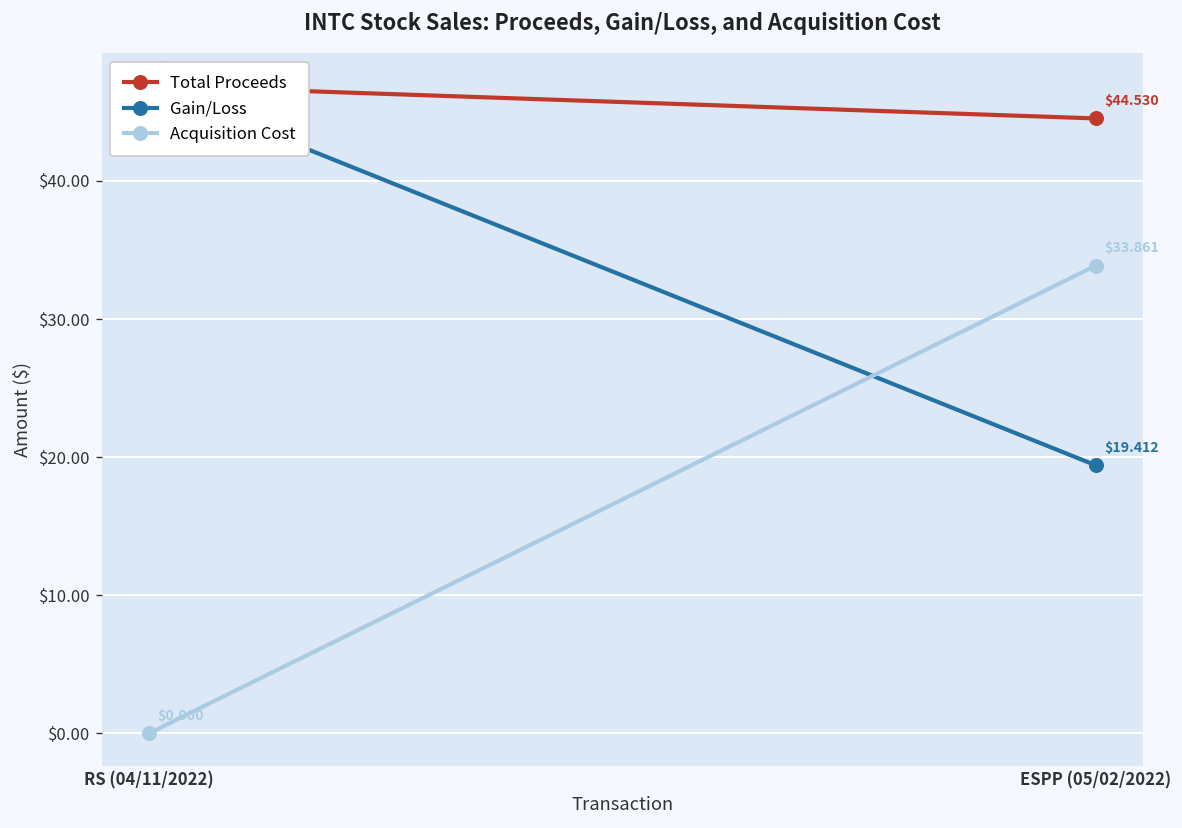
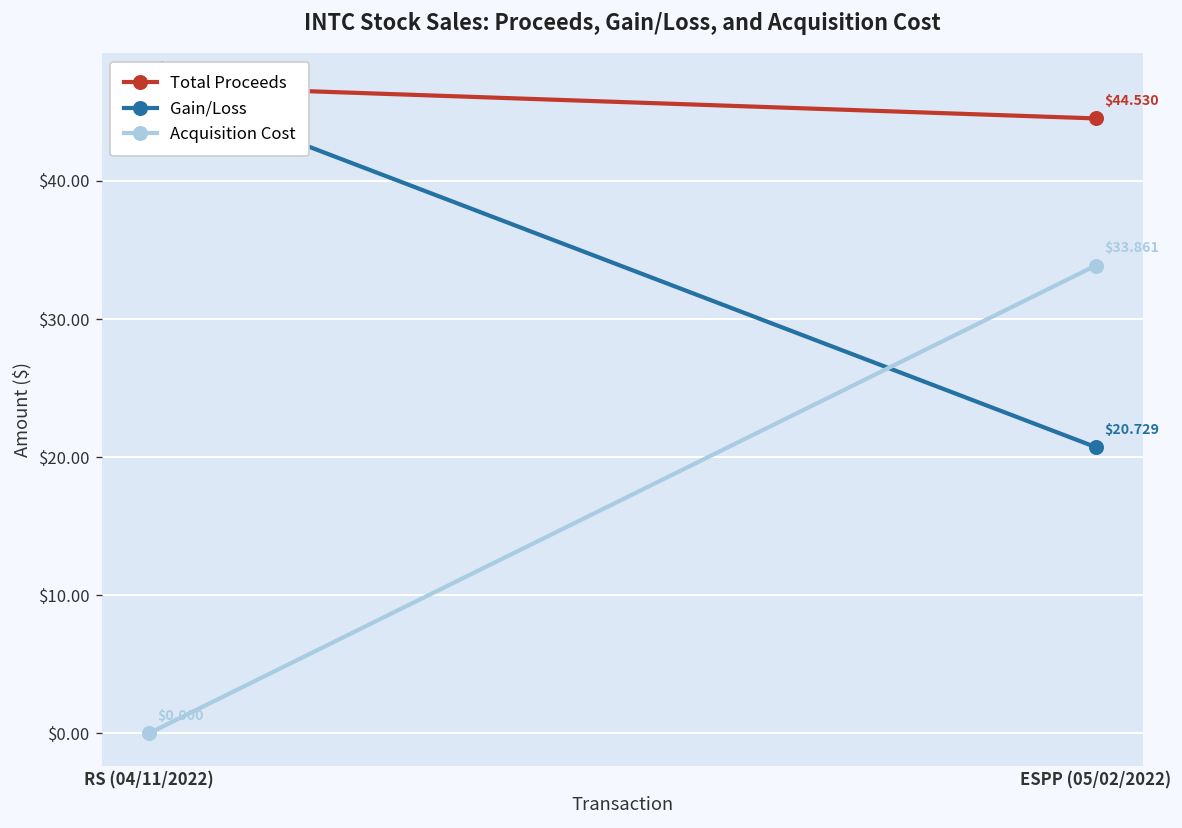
Gain/Loss, ESPP (05/02/2022): $19.412 -> $20.729
